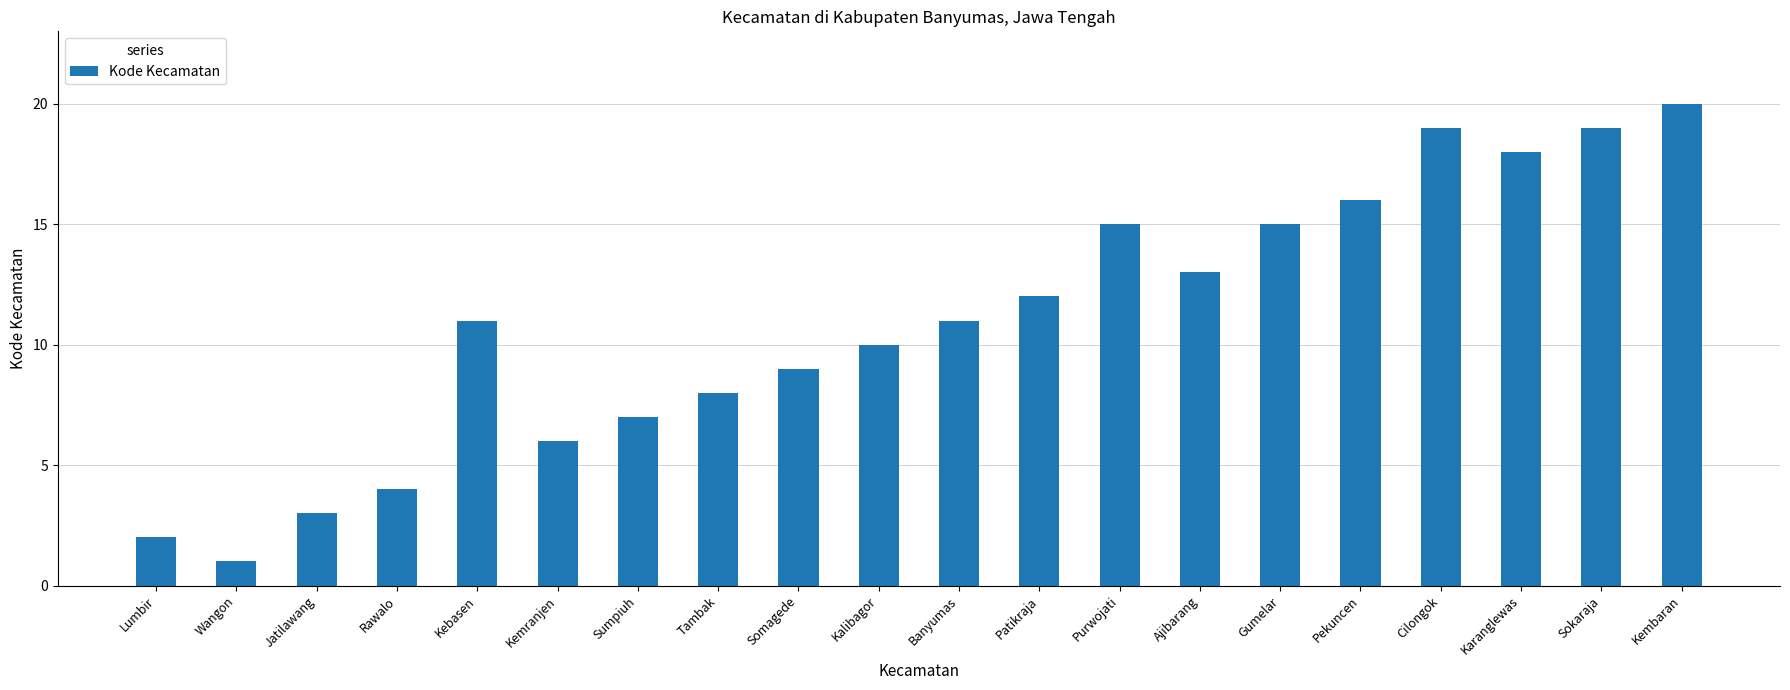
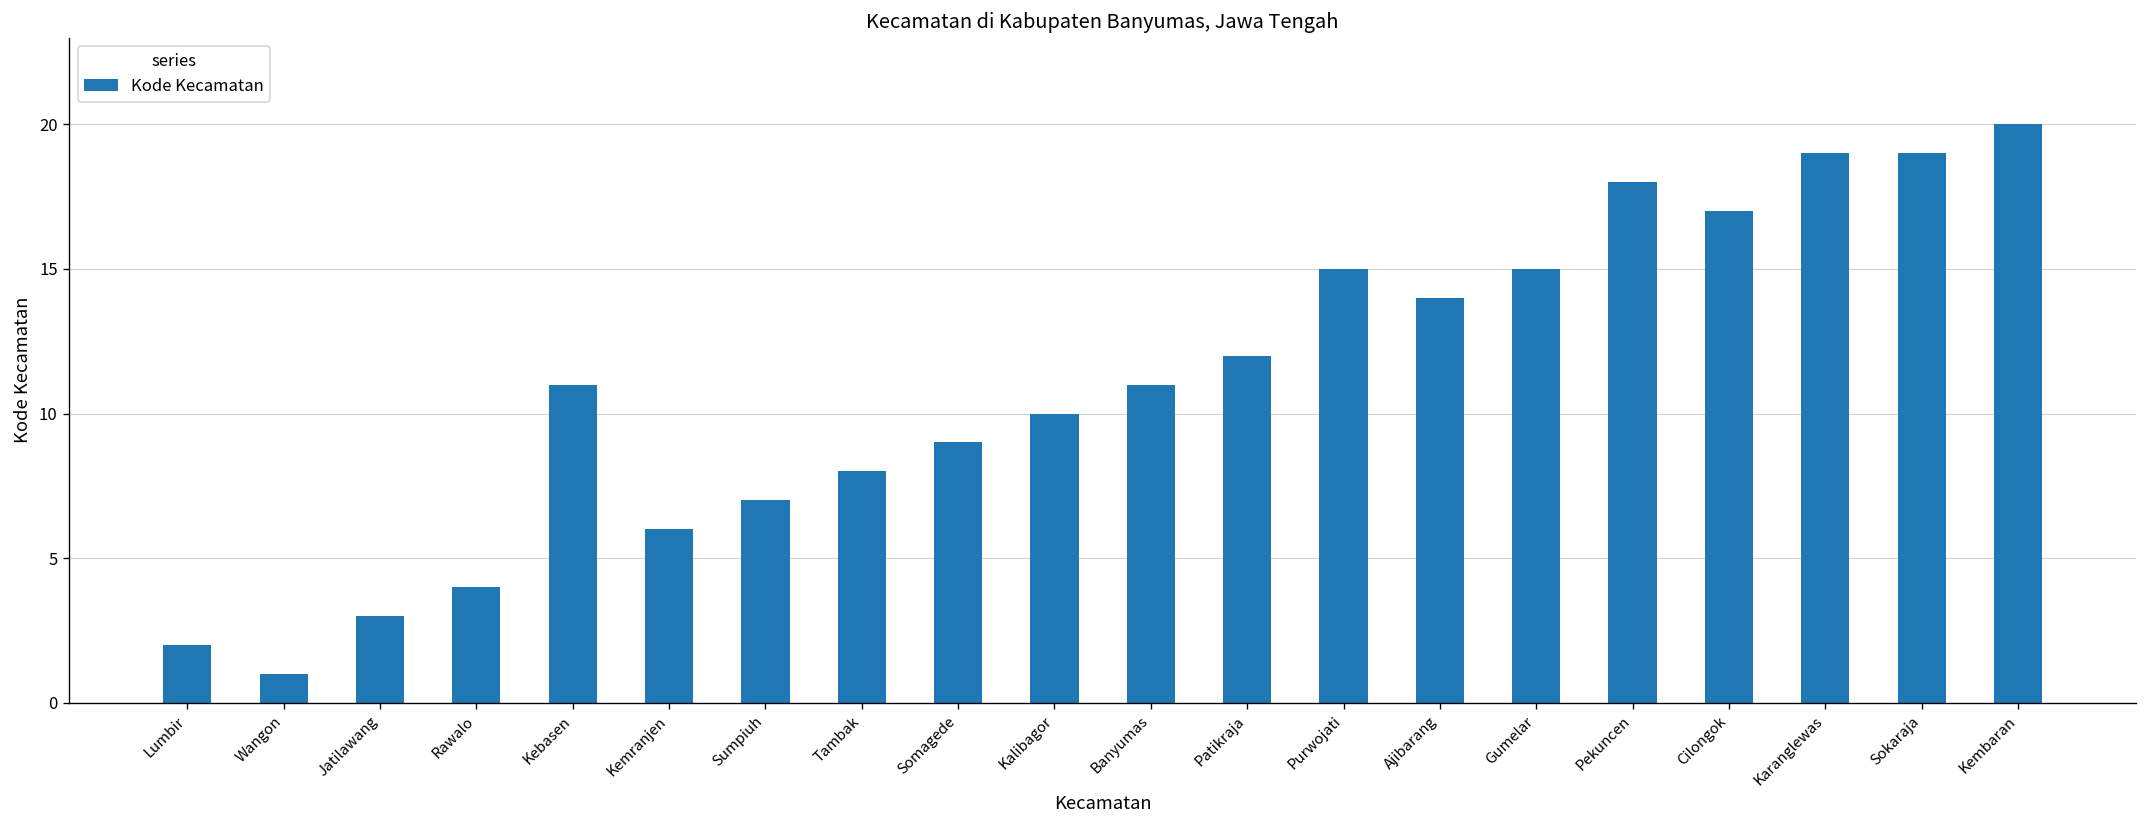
Ajibarang: 13 -> 14
Pekuncen: 16 -> 18
Cilongok: 19 -> 17
Karanglewas: 18 -> 19
